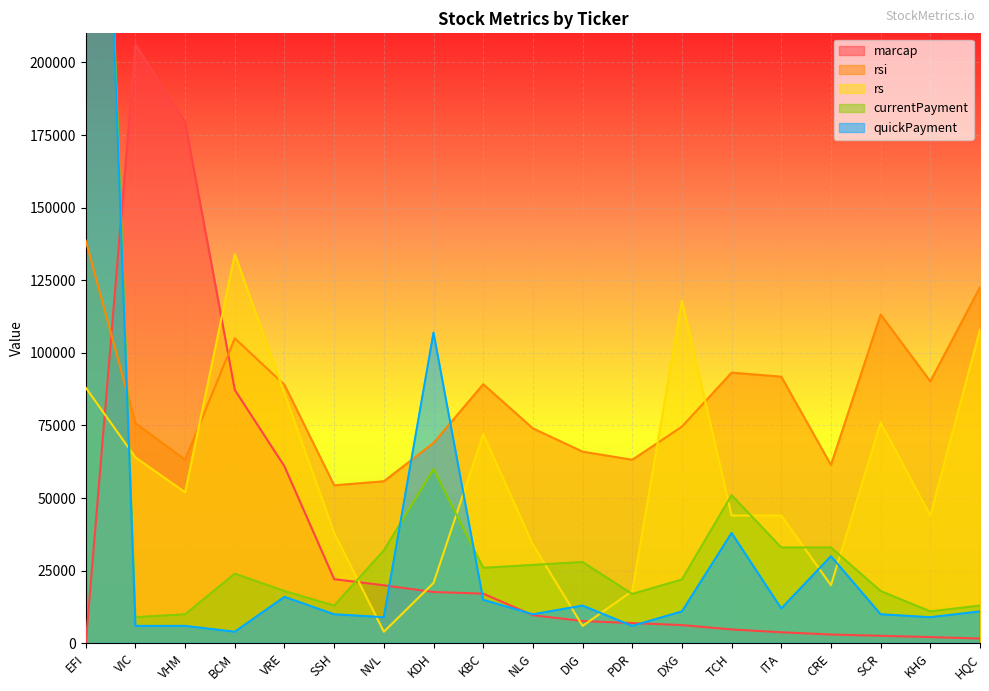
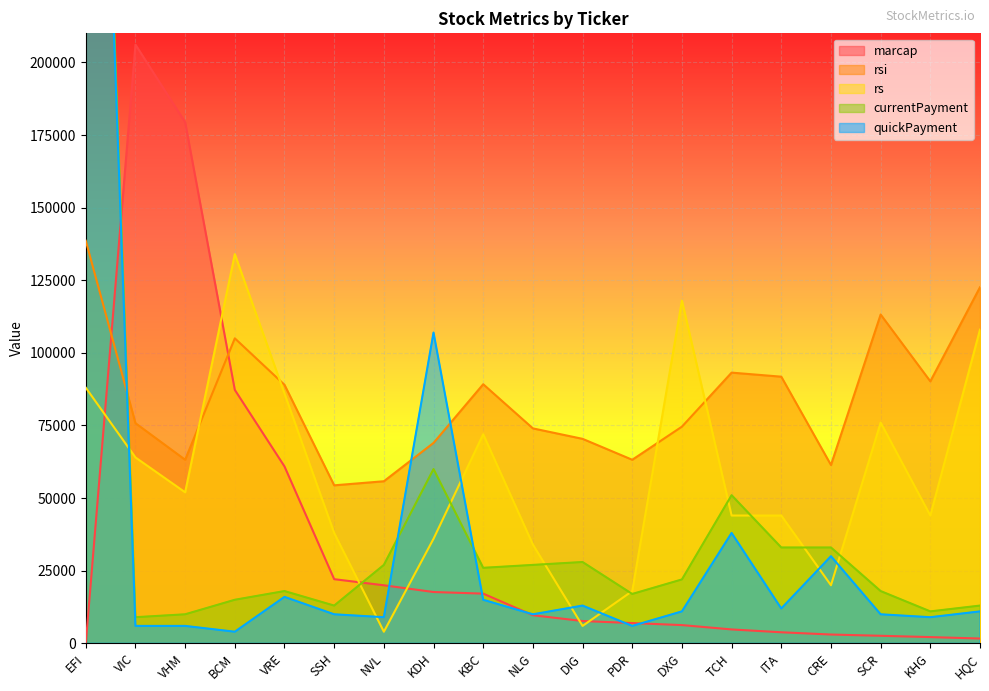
currentPayment, BCM: 24000 -> 15000
currentPayment, NVL: 32000 -> 27000
rs, KDH: 21000 -> 36000
rsi, DIG: 66000 -> 70000
